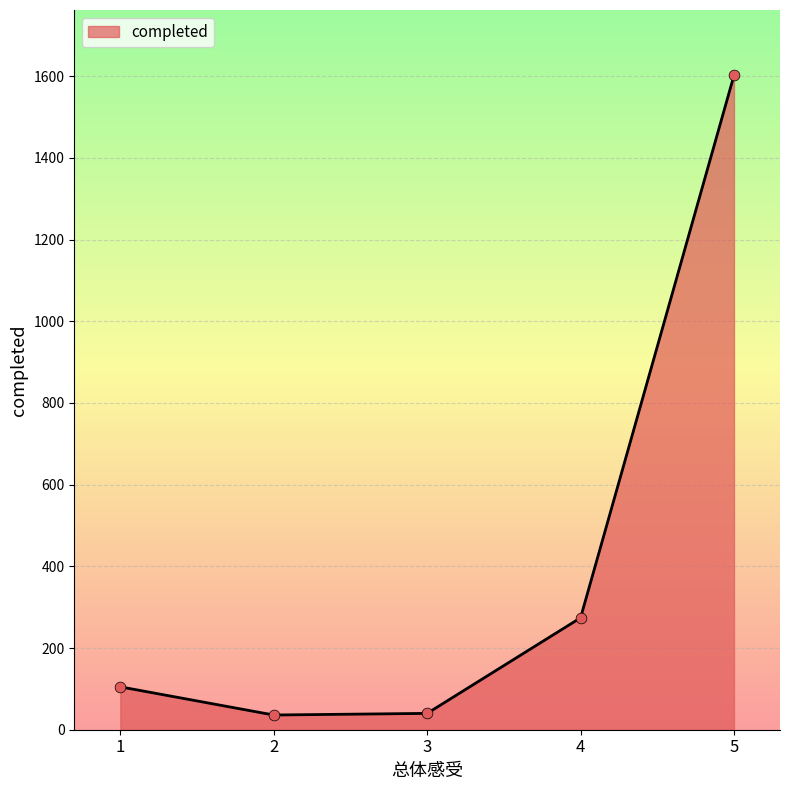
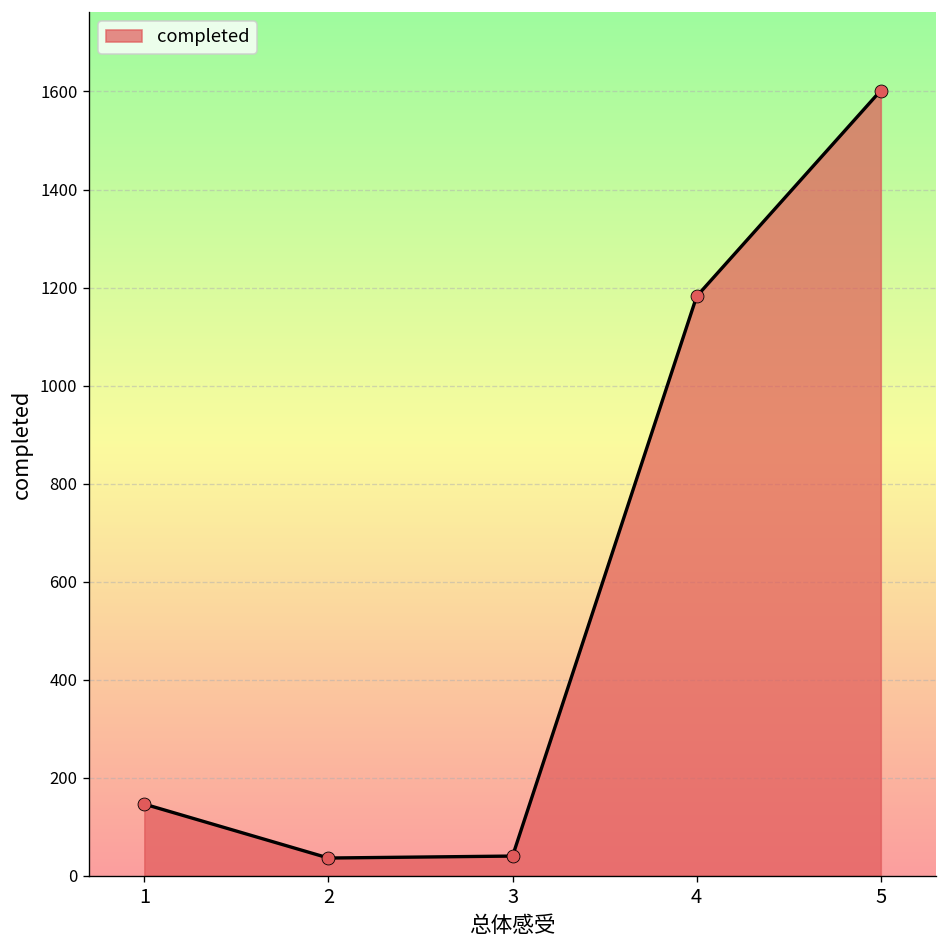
1: 110 -> 150
4: 270 -> 1180
